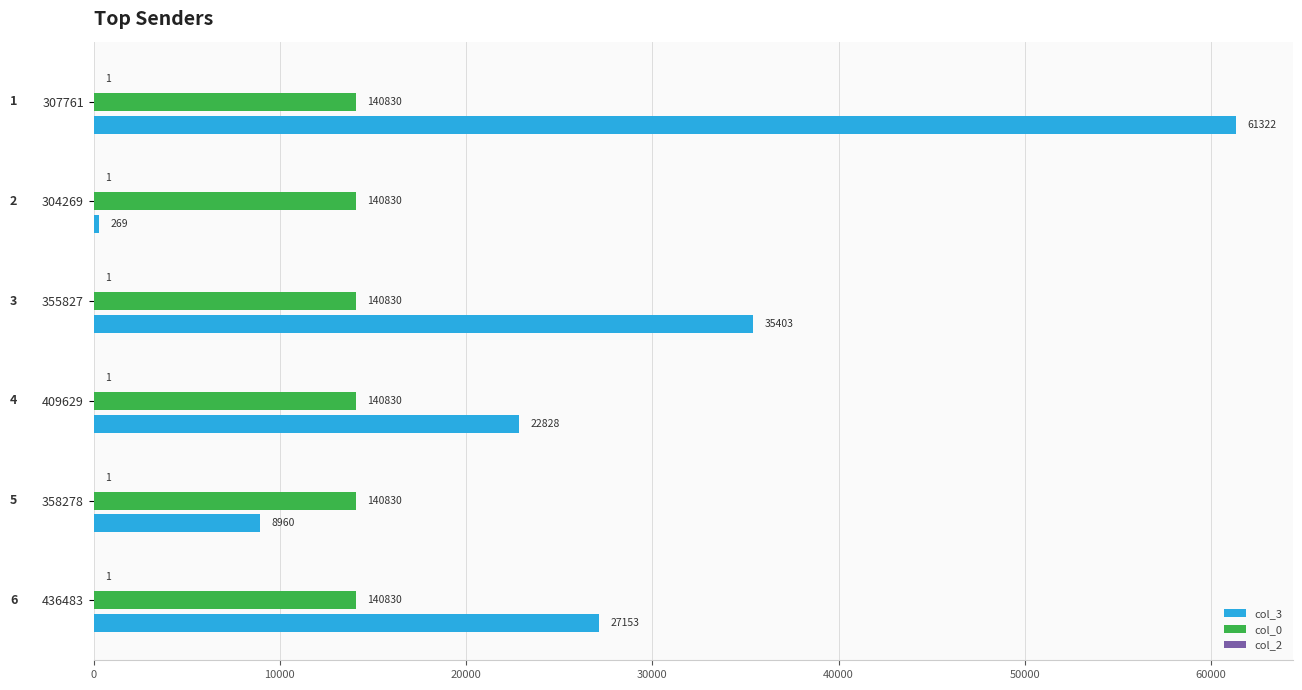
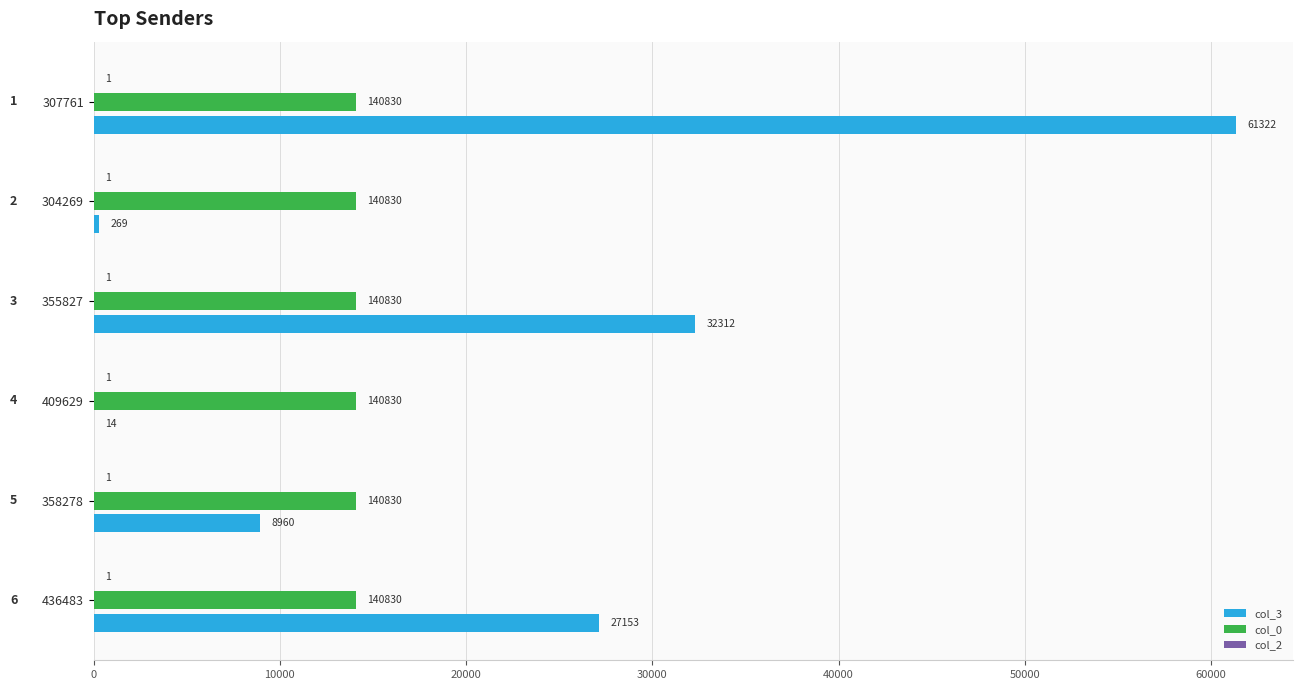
col_3, 355827: 35403 -> 32312
col_3, 409629: 22828 -> 14
